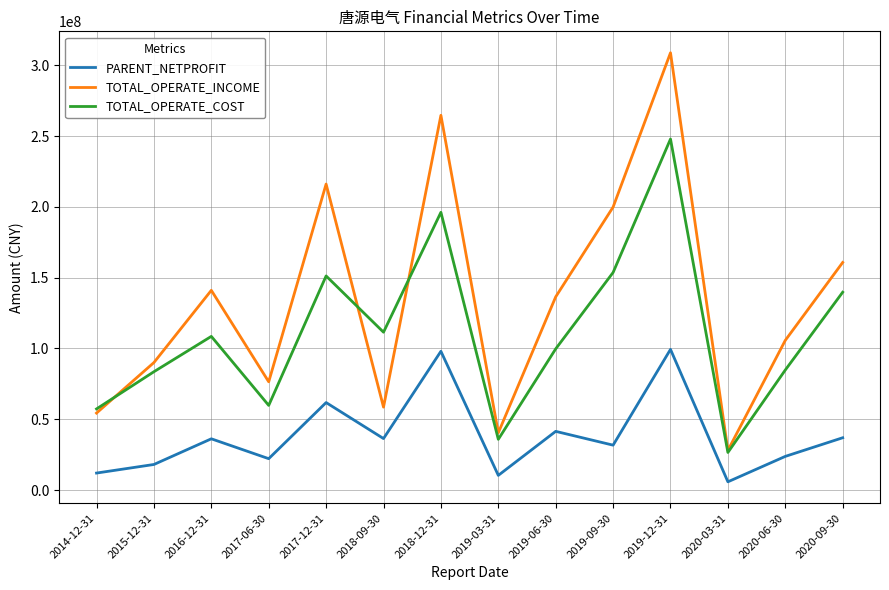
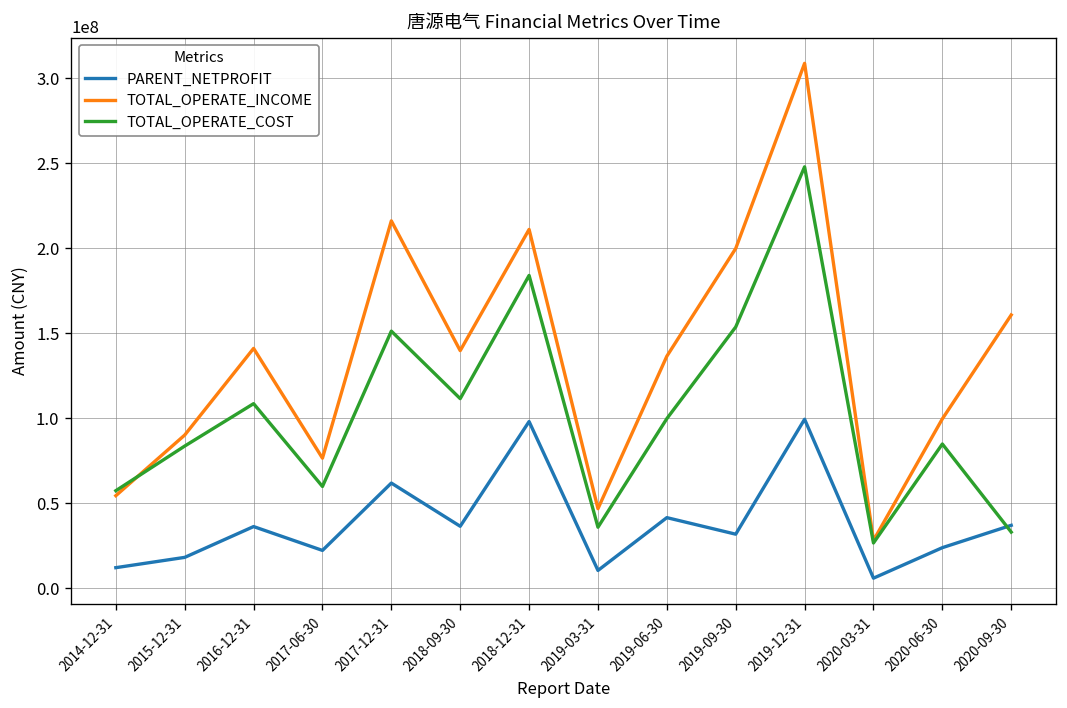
TOTAL_OPERATE_INCOME, 2018-09-30: 59000000 -> 140000000
TOTAL_OPERATE_INCOME, 2018-12-31: 265000000 -> 211000000
TOTAL_OPERATE_COST, 2018-12-31: 196000000 -> 184000000
TOTAL_OPERATE_INCOME, 2019-03-31: 40000000 -> 47000000
TOTAL_OPERATE_INCOME, 2020-06-30: 106000000 -> 100000000
TOTAL_OPERATE_COST, 2020-09-30: 140000000 -> 33000000
